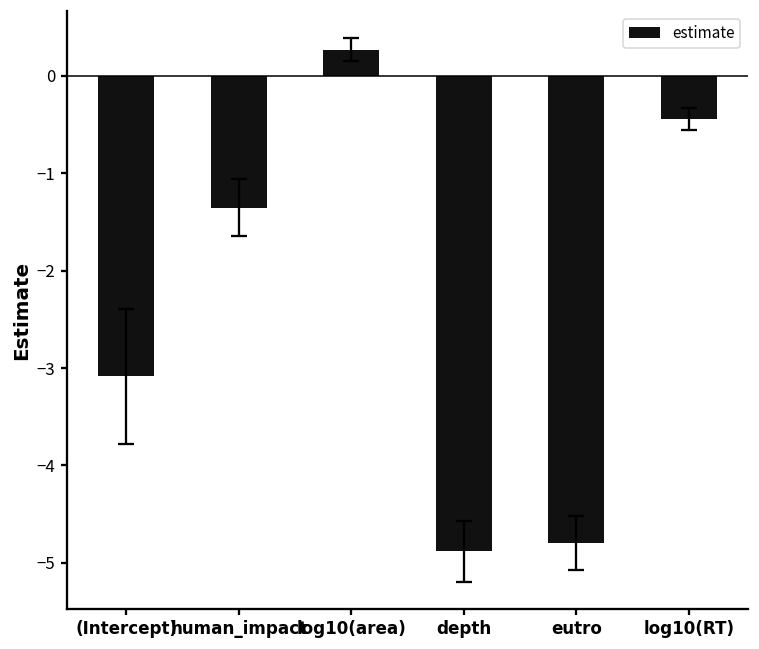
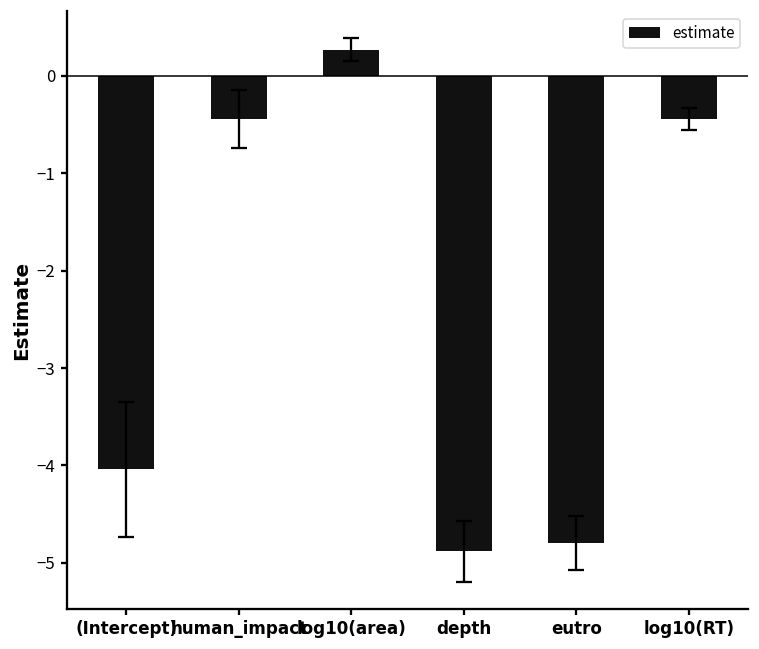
estimate, (Intercept): -3.1 -> -4.0
estimate, human_impact: -1.4 -> -0.4
